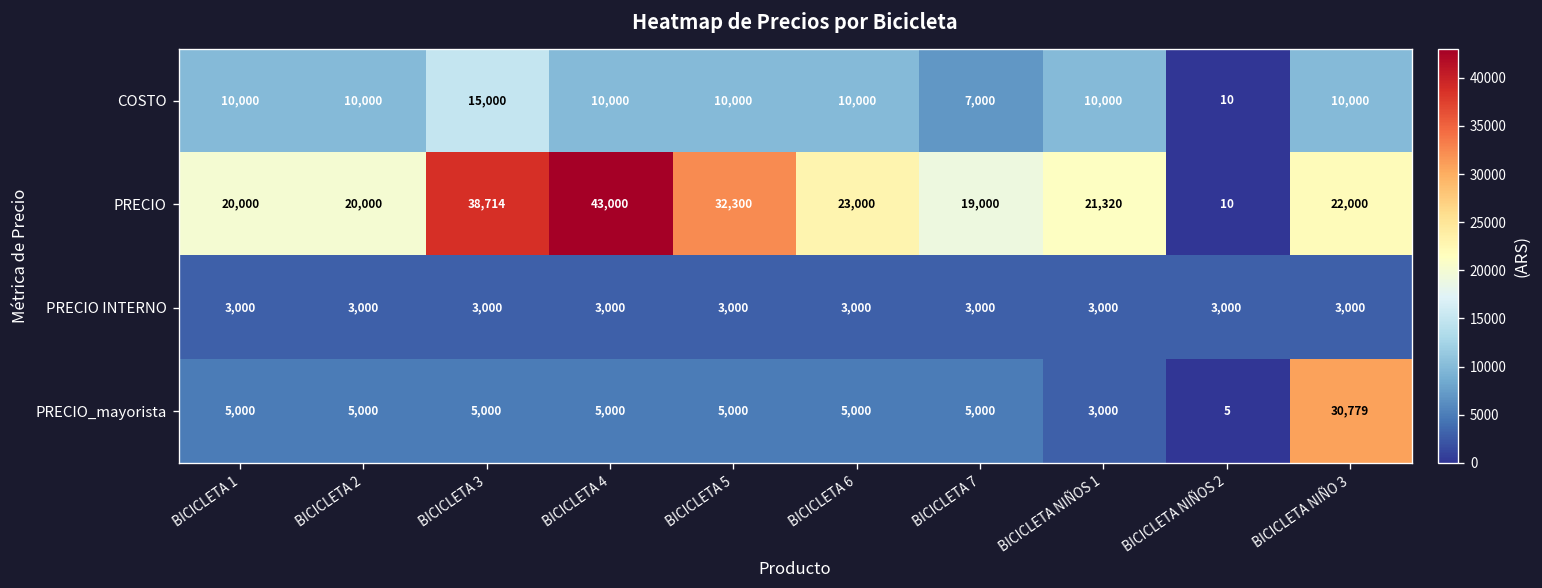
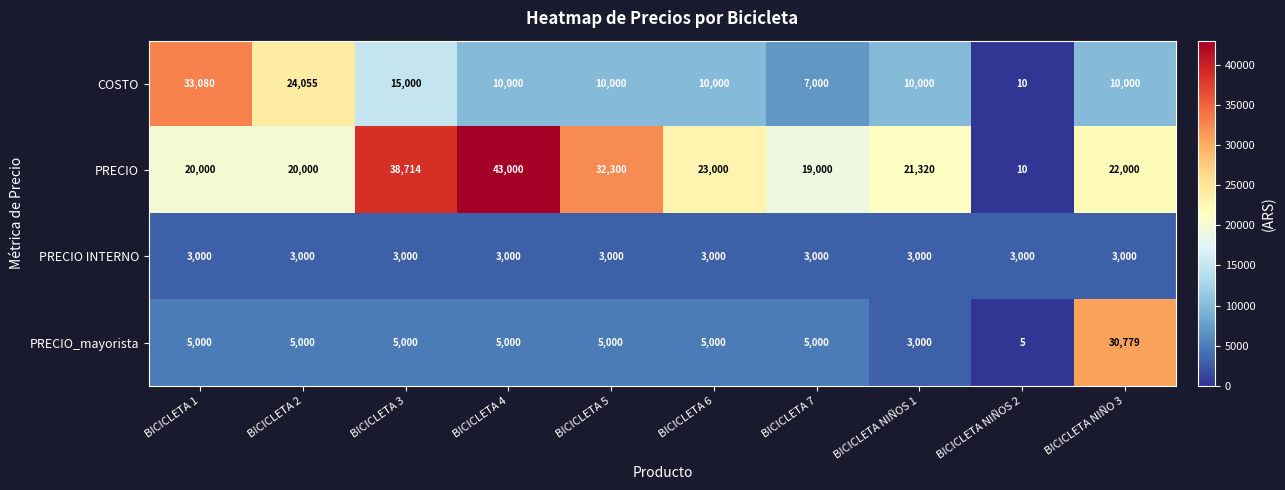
COSTO, BICICLETA 1: 10,000 -> 33,080
COSTO, BICICLETA 2: 10,000 -> 24,055
